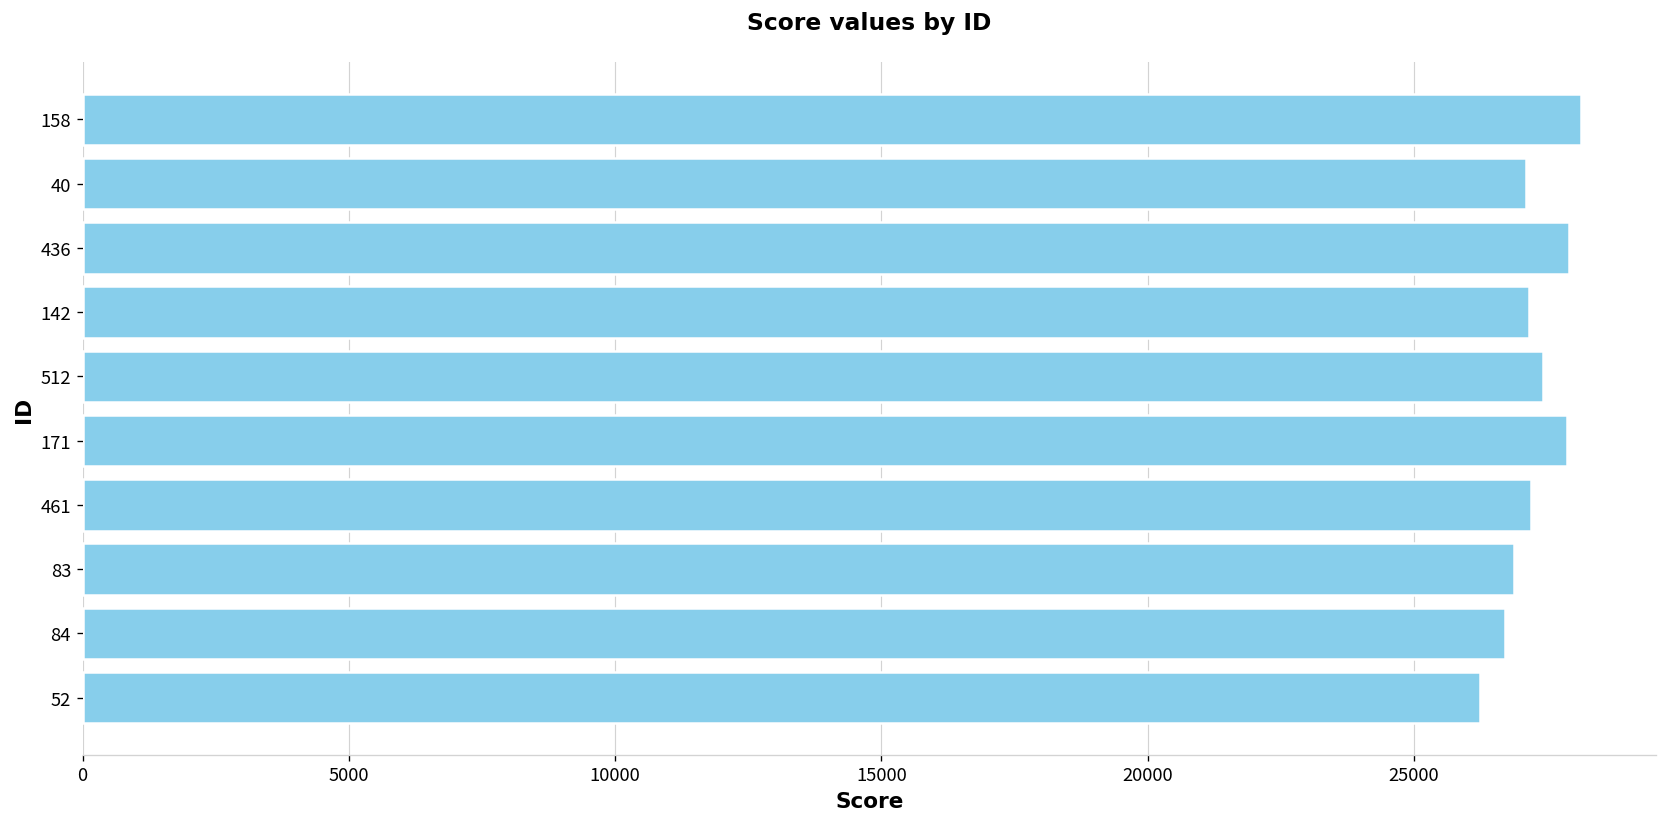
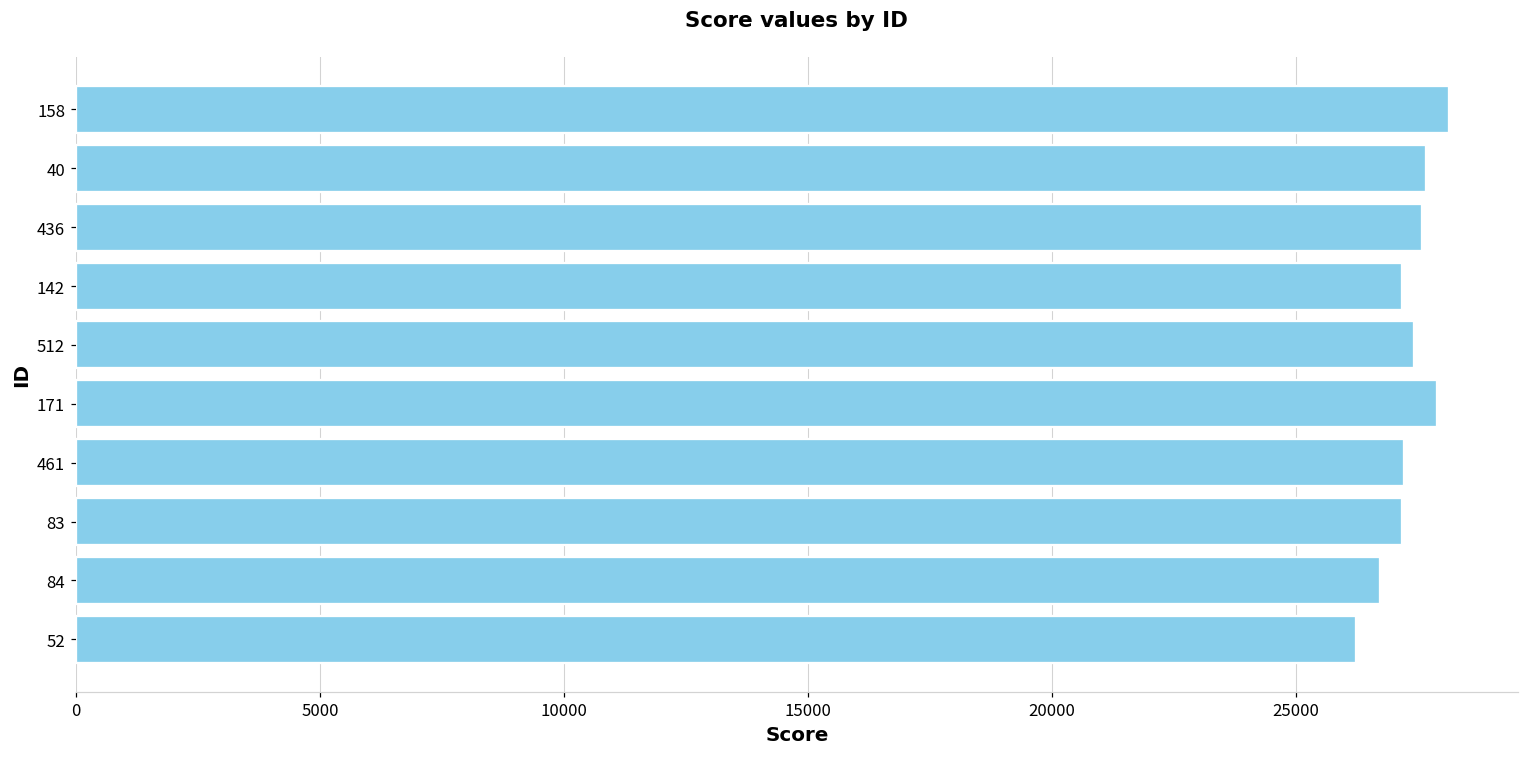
40: 27100 -> 27700
436: 27900 -> 27600
83: 26900 -> 27200
